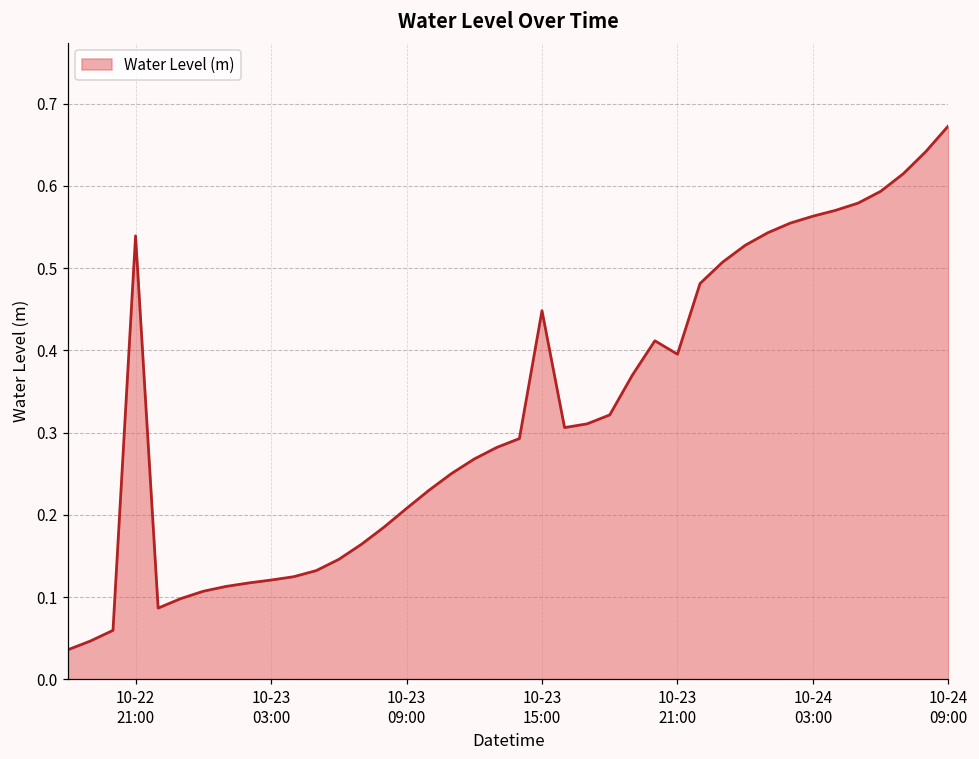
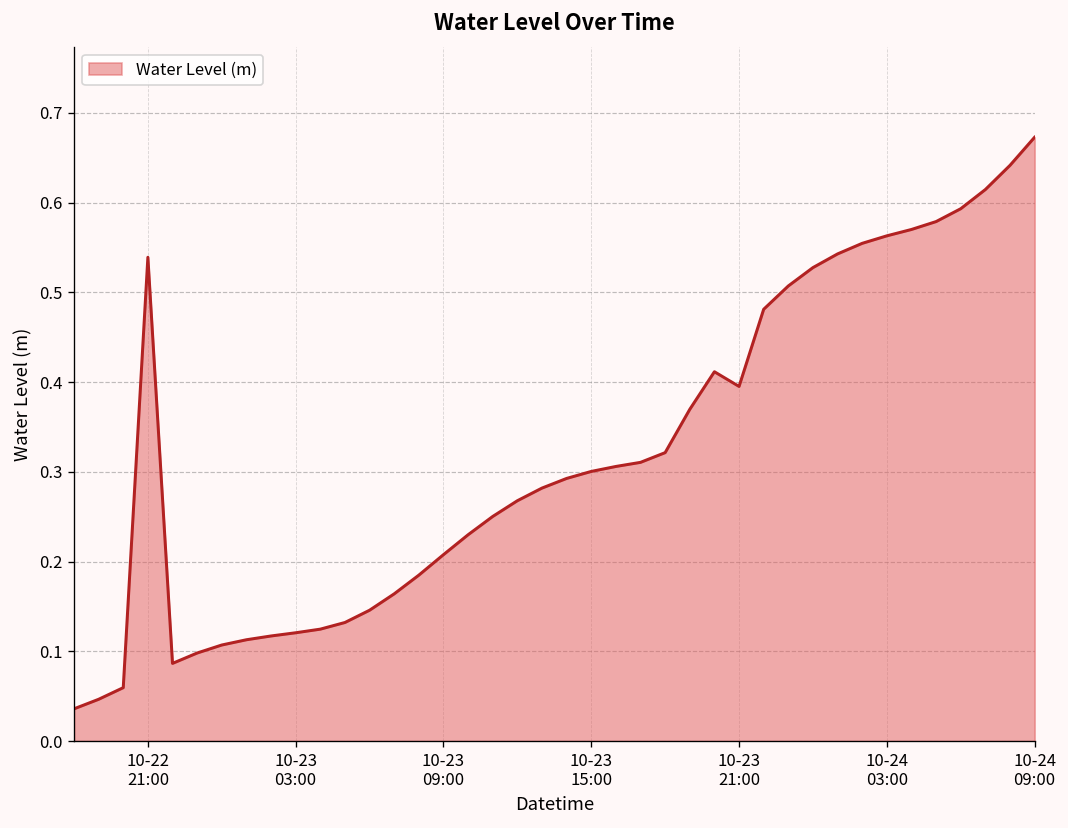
10-23 15:00: 0.45 -> 0.30
